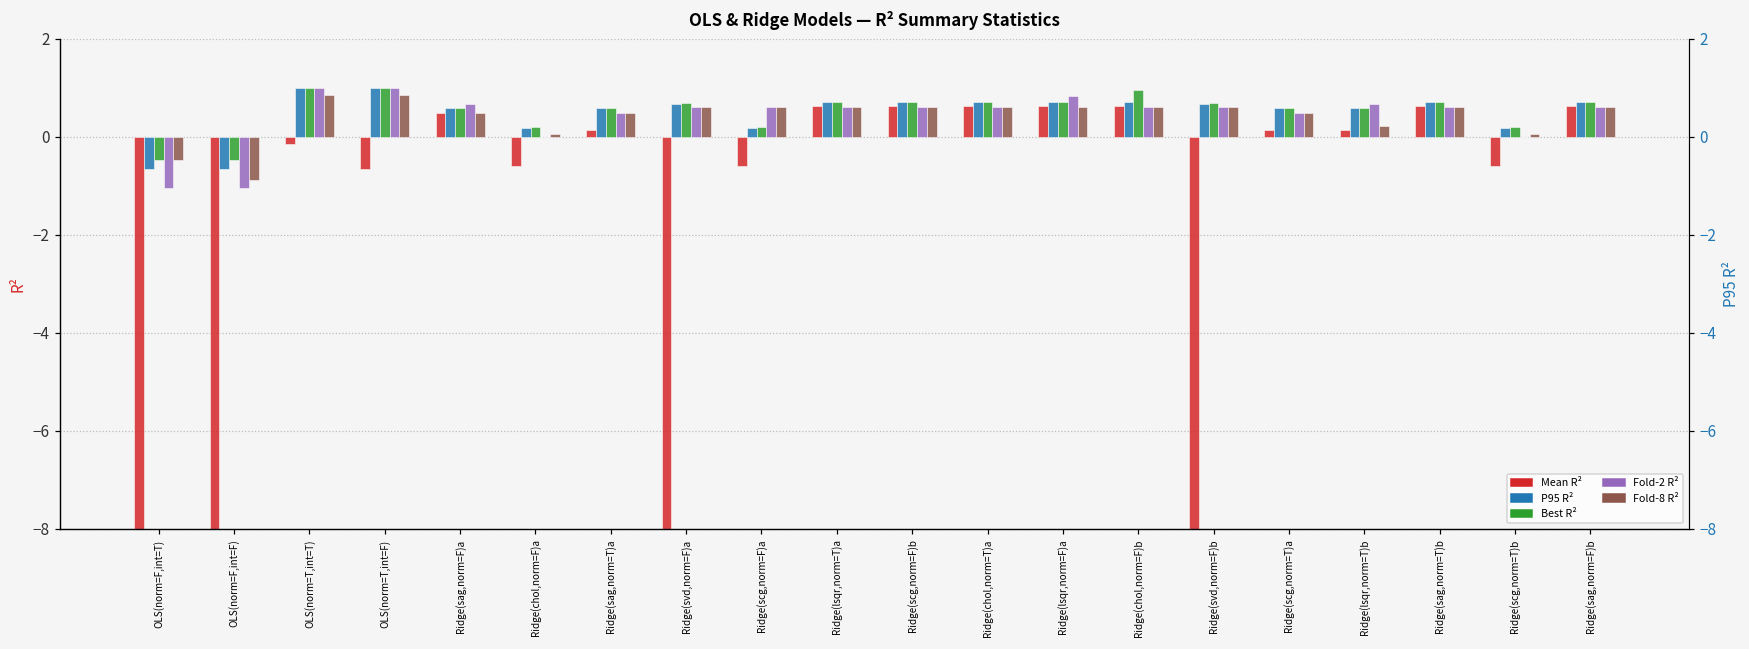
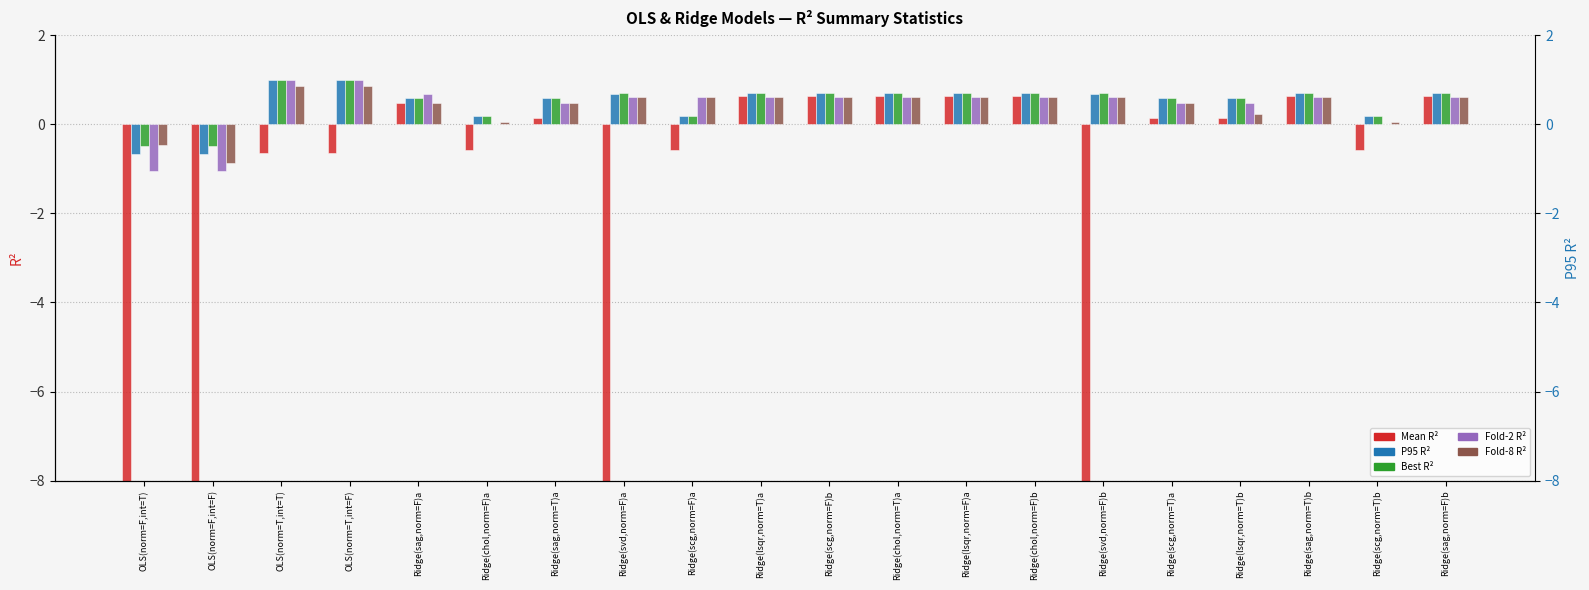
Mean R², OLS(norm=T,int=T): -0.1 -> -0.7
Fold-2 R², Ridge(lsqr,norm=F)a: 0.8 -> 0.6
Best R², Ridge(chol,norm=F)b: 0.9 -> 0.7
Fold-2 R², Ridge(lsqr,norm=T)b: 0.7 -> 0.5
